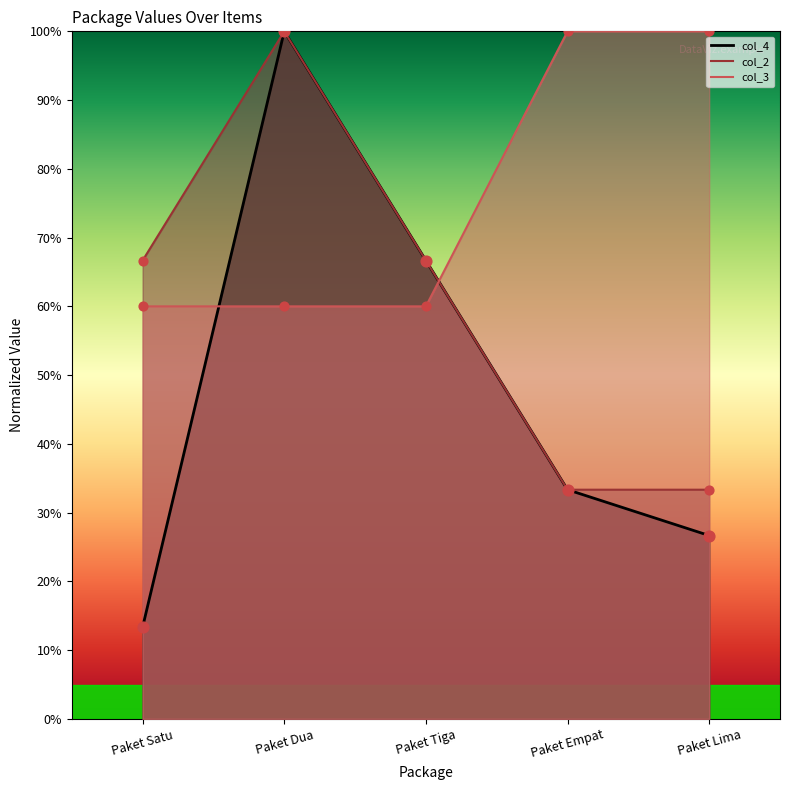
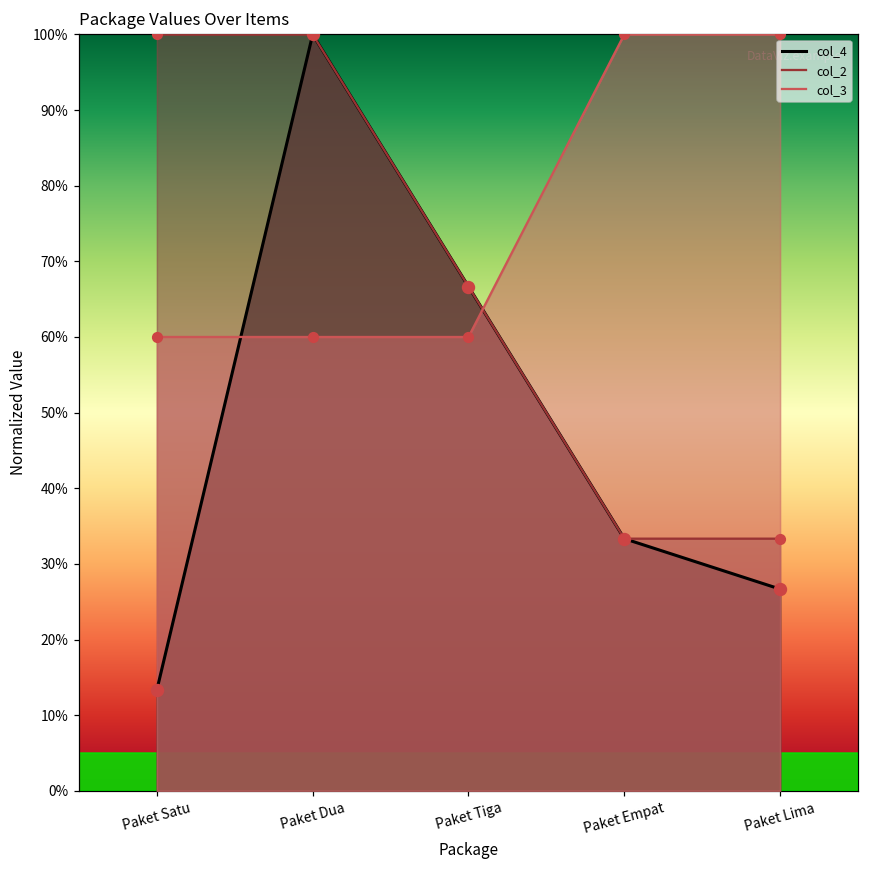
col_2, Paket Satu: 67% -> 100%
